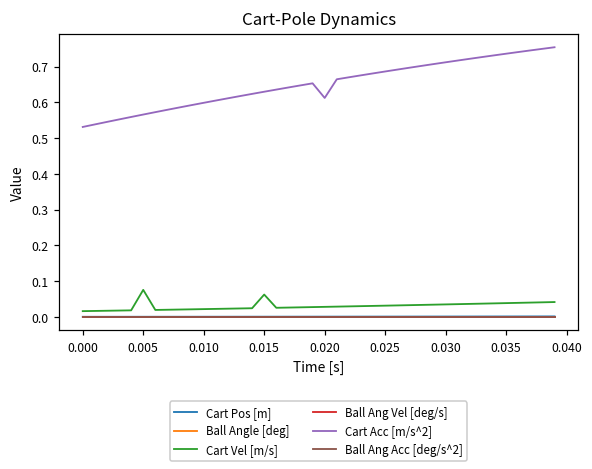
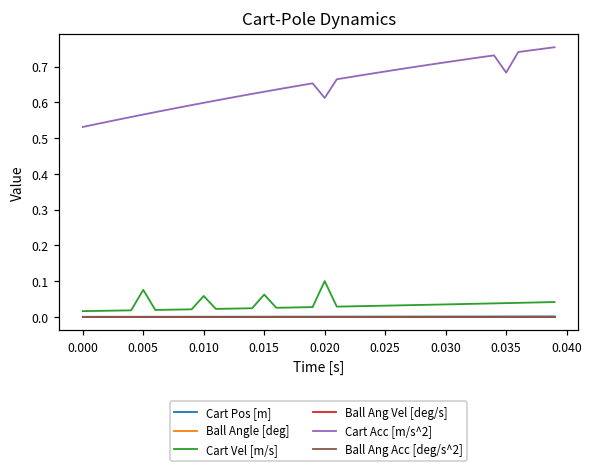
Cart Vel [m/s], 0.010: 0.02 -> 0.06
Cart Vel [m/s], 0.020: 0.03 -> 0.10
Cart Acc [m/s^2], 0.035: 0.74 -> 0.68
